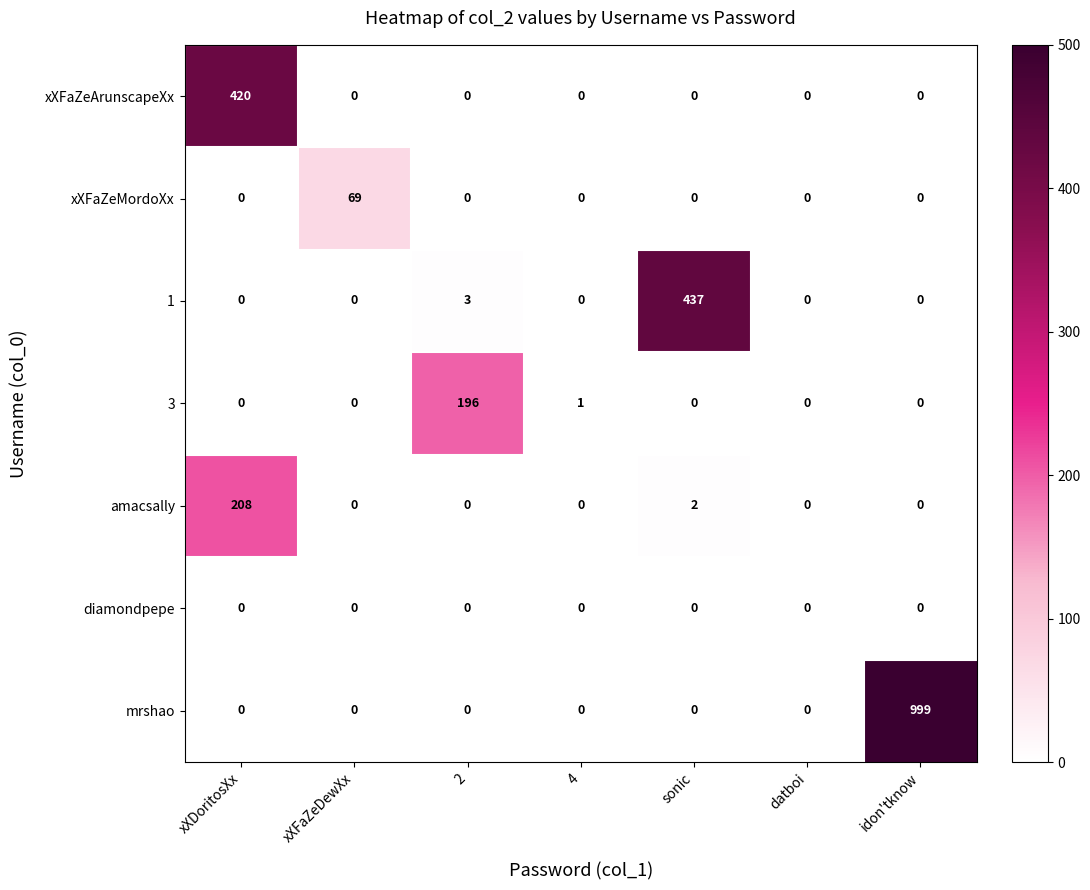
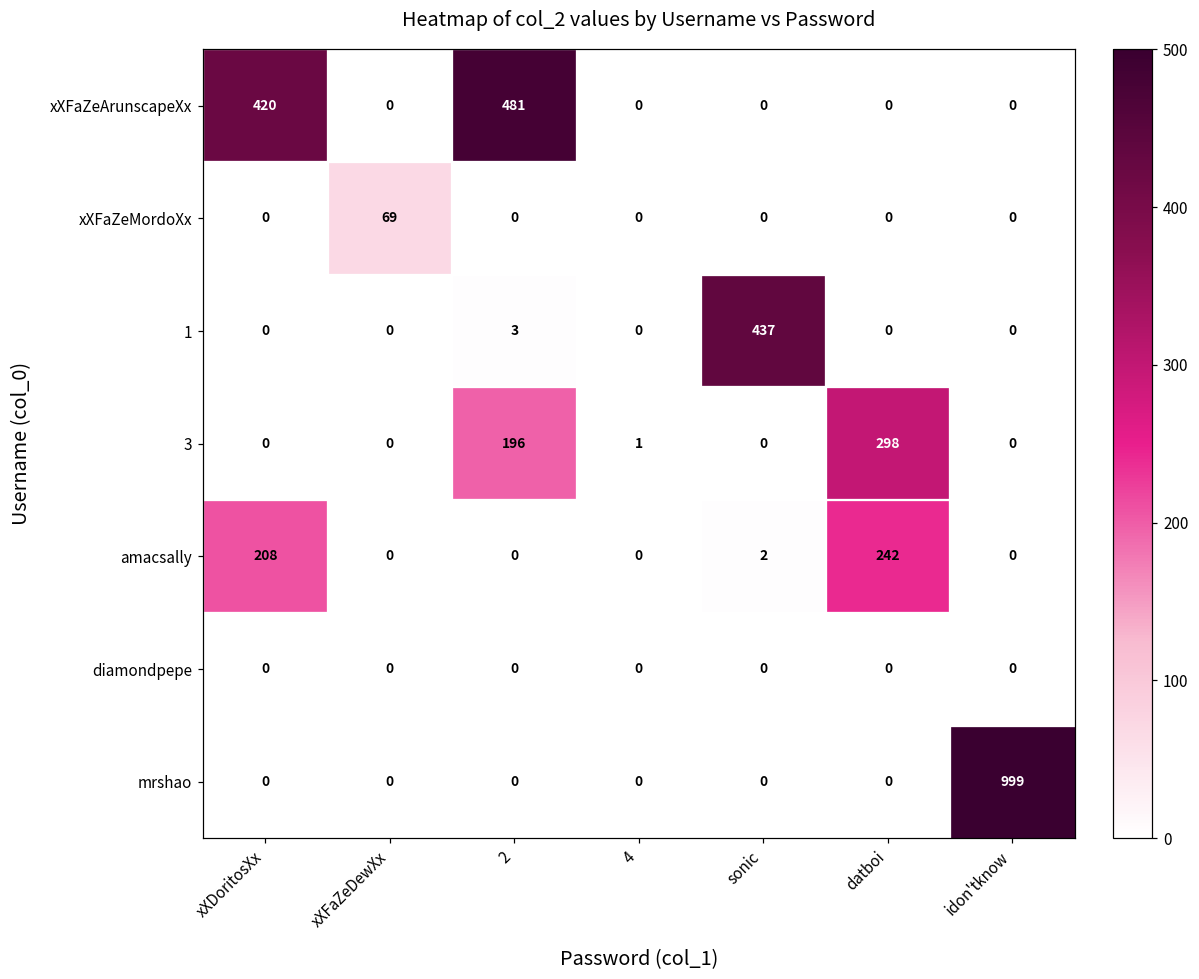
xXFaZeArunscapeXx, 2: 0 -> 481
3, datboi: 0 -> 298
amacsally, datboi: 0 -> 242
